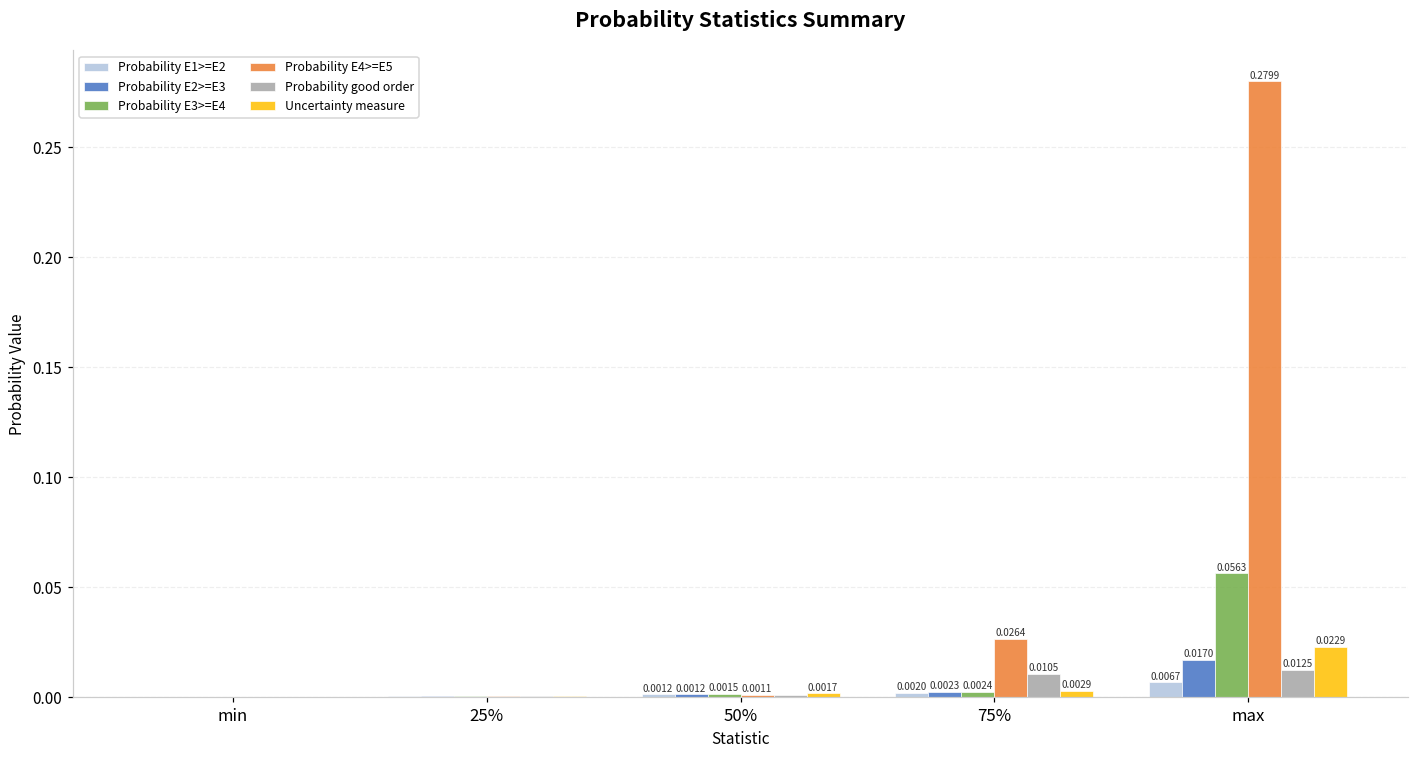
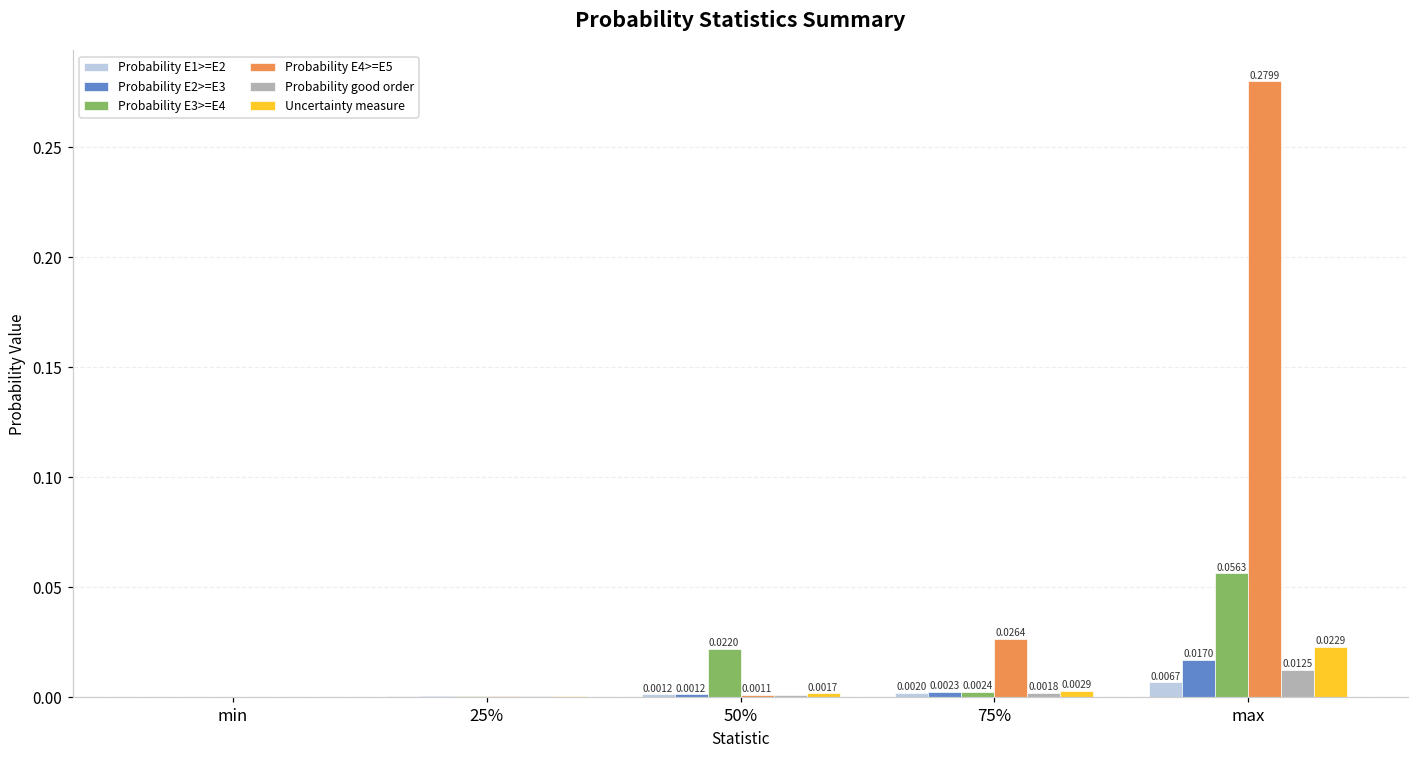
Probability E3>=E4, 50%: 0.0015 -> 0.0220
Probability good order, 75%: 0.0105 -> 0.0018
